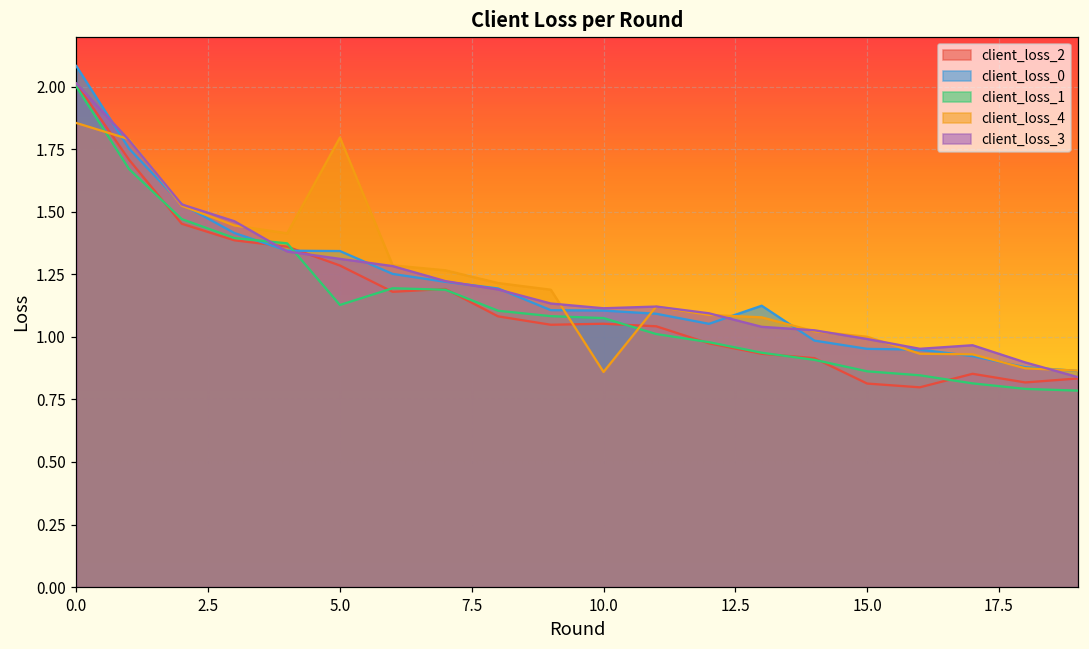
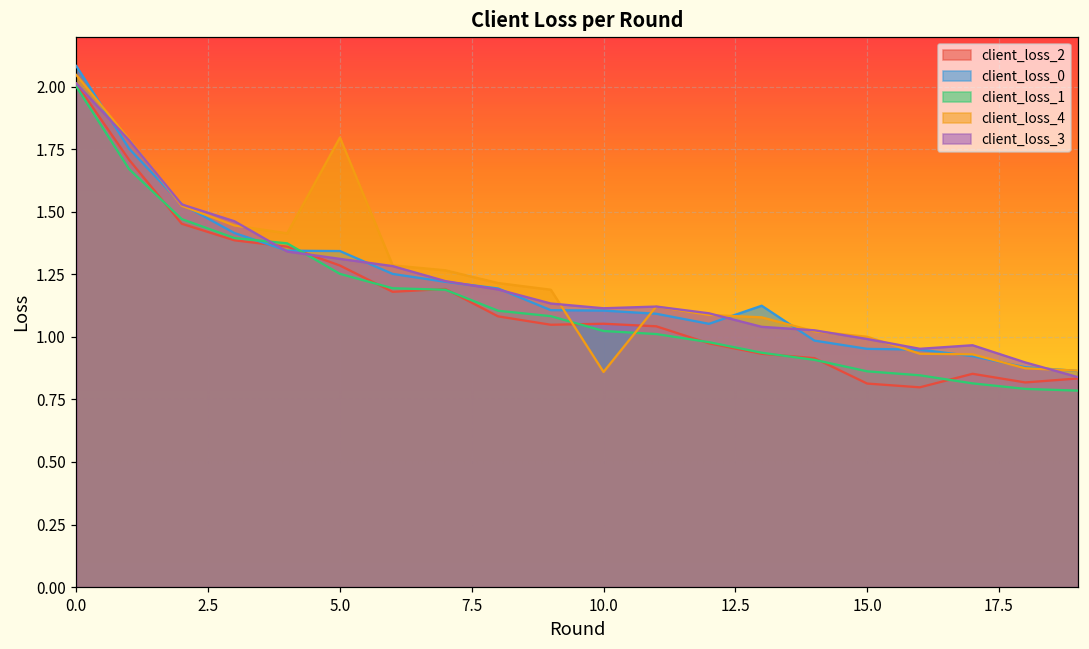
client_loss_4, 0.0: 1.85 -> 2.05
client_loss_1, 5.0: 1.13 -> 1.25
client_loss_1, 10.0: 1.08 -> 1.02
